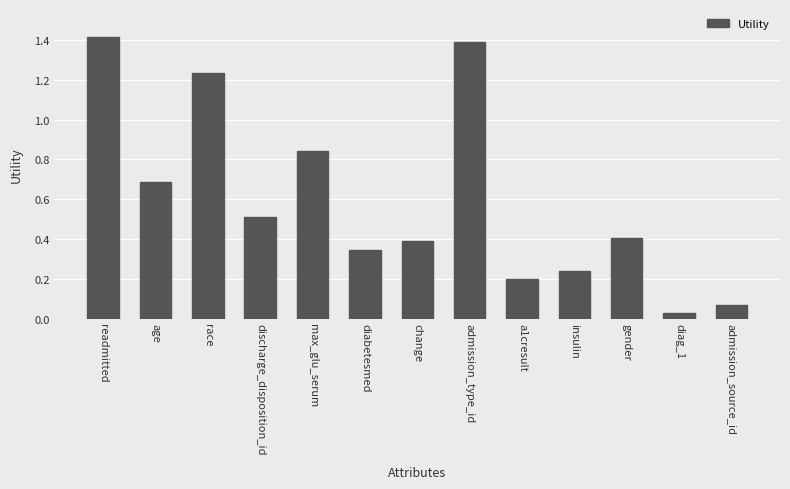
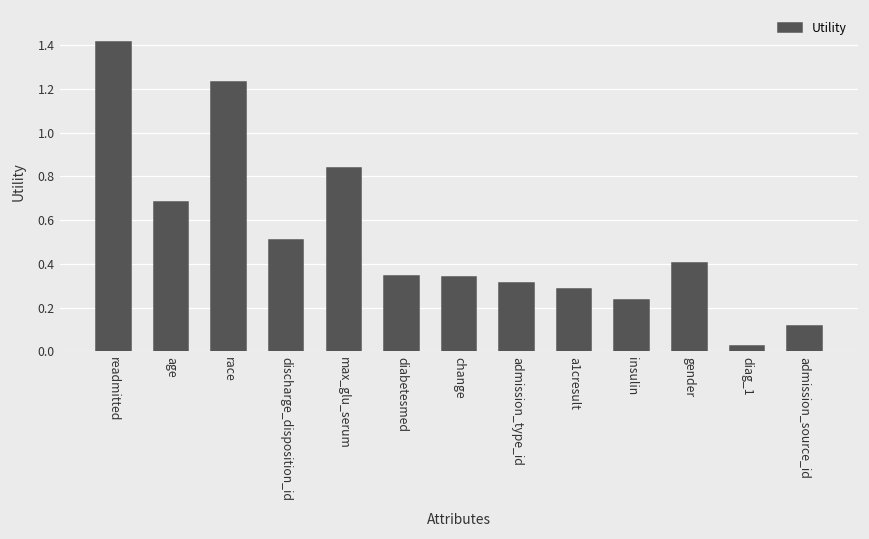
change: 0.39 -> 0.34
admission_type_id: 1.39 -> 0.31
a1cresult: 0.20 -> 0.28
admission_source_id: 0.07 -> 0.11
